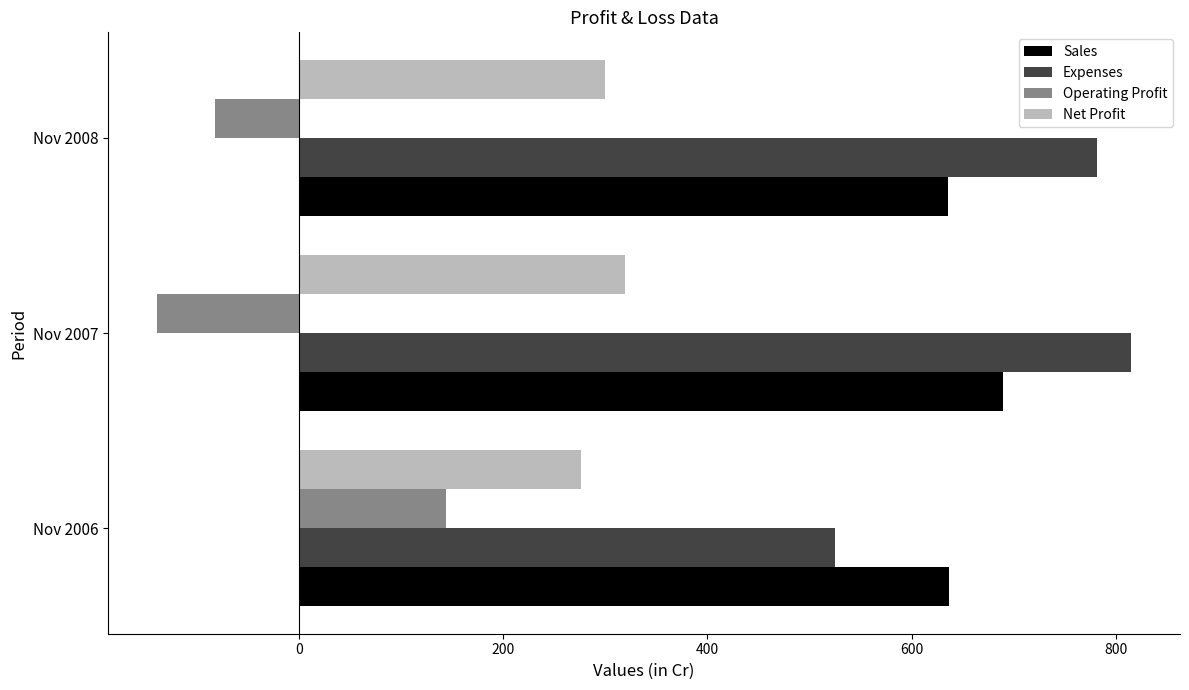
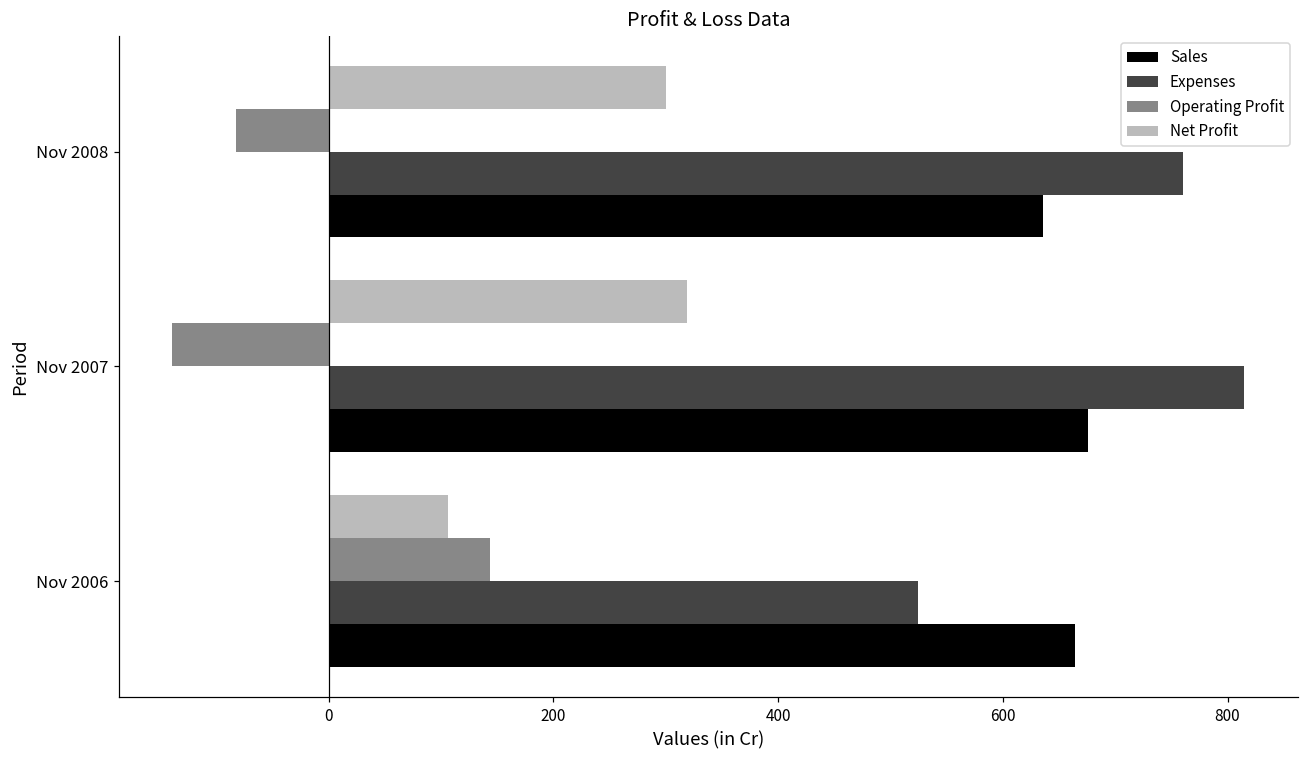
Expenses, Nov 2008: 781 -> 760
Sales, Nov 2007: 689 -> 676
Net Profit, Nov 2006: 276 -> 106
Sales, Nov 2006: 637 -> 664
